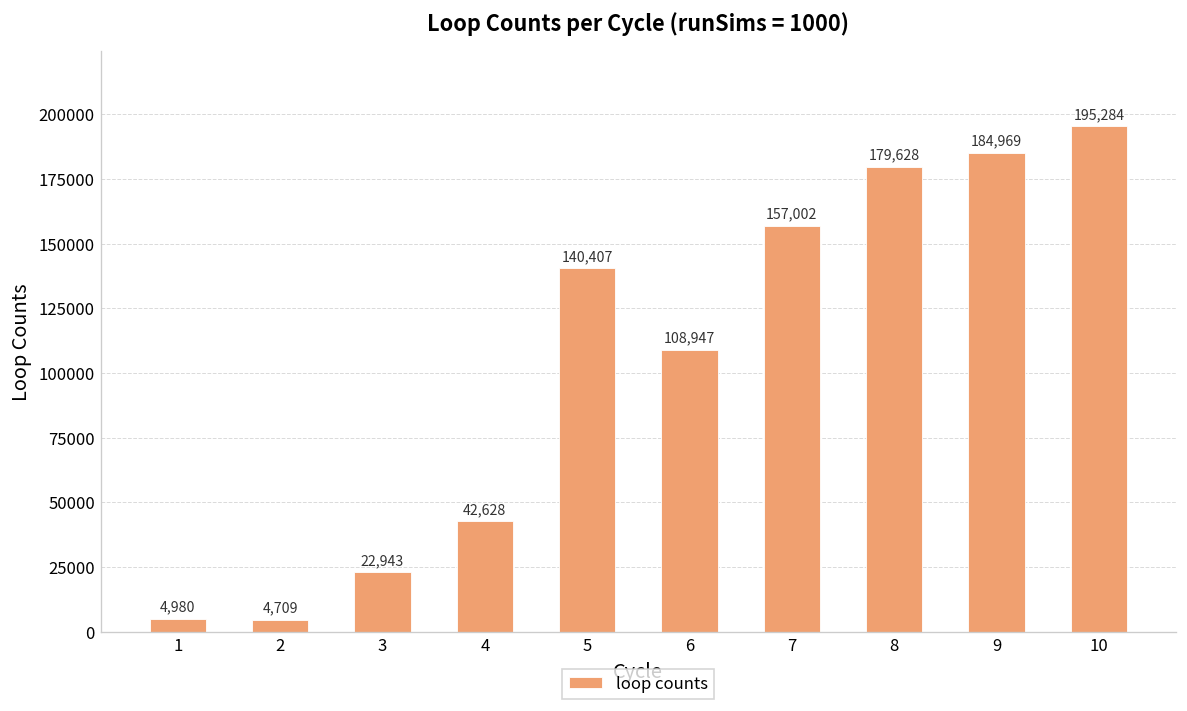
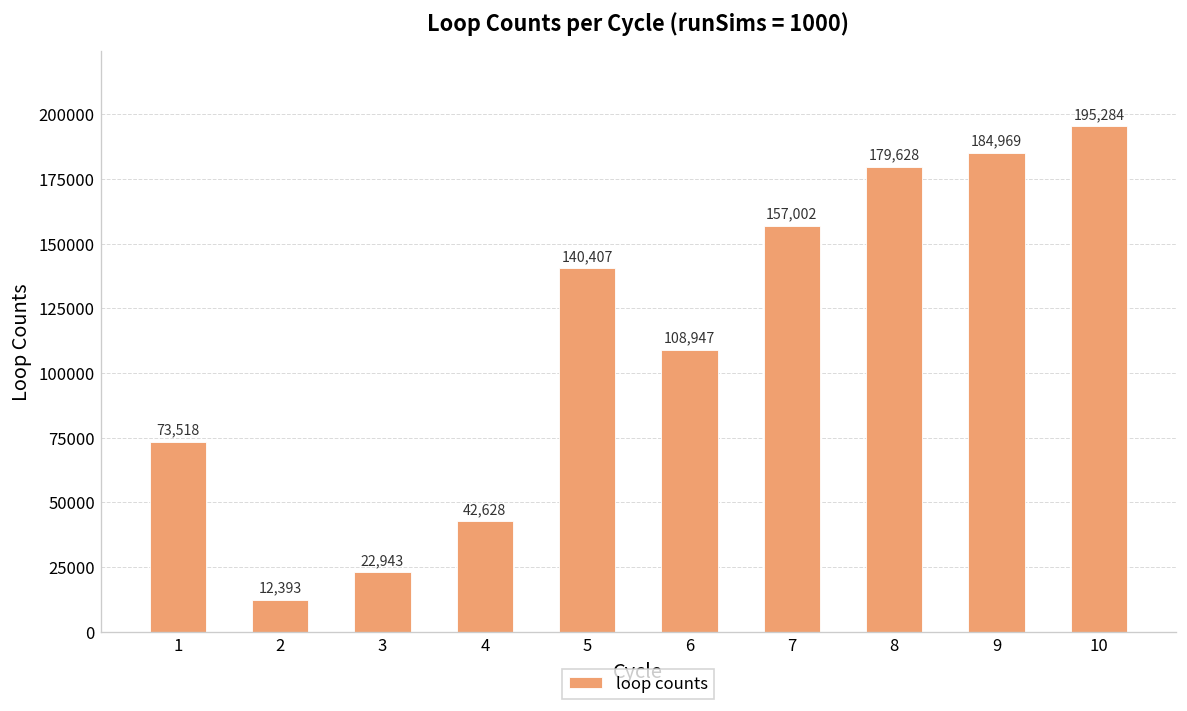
1: 4,980 -> 73,518
2: 4,709 -> 12,393
